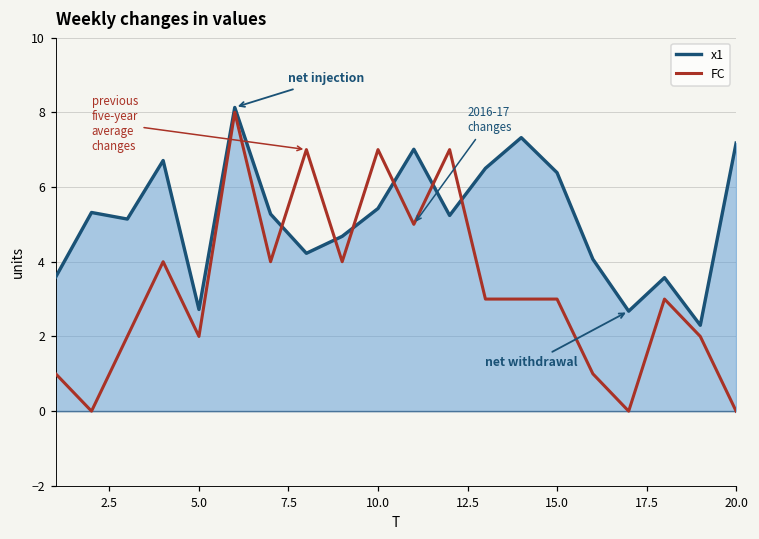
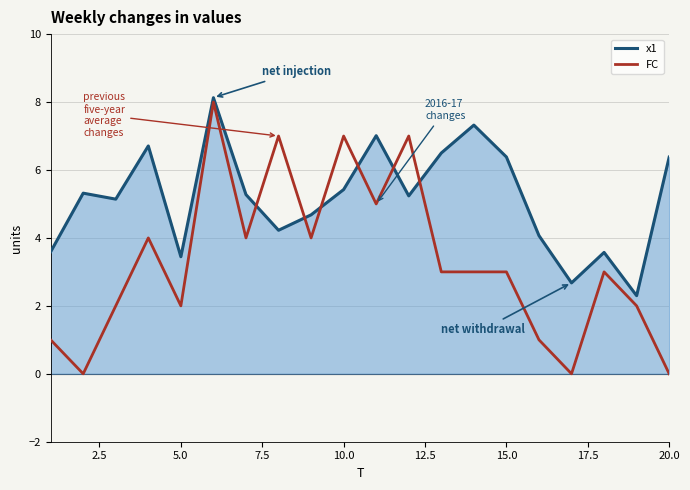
x1, 5.0: 2.7 -> 3.4
x1, 20.0: 7.2 -> 6.4
